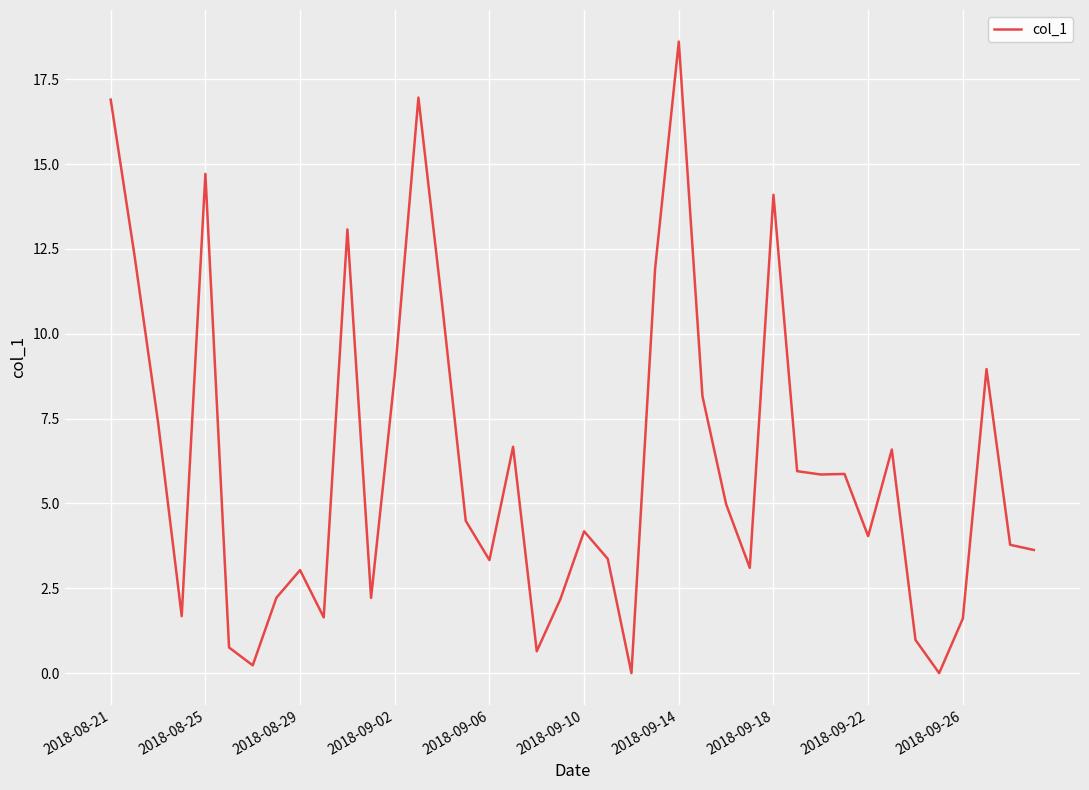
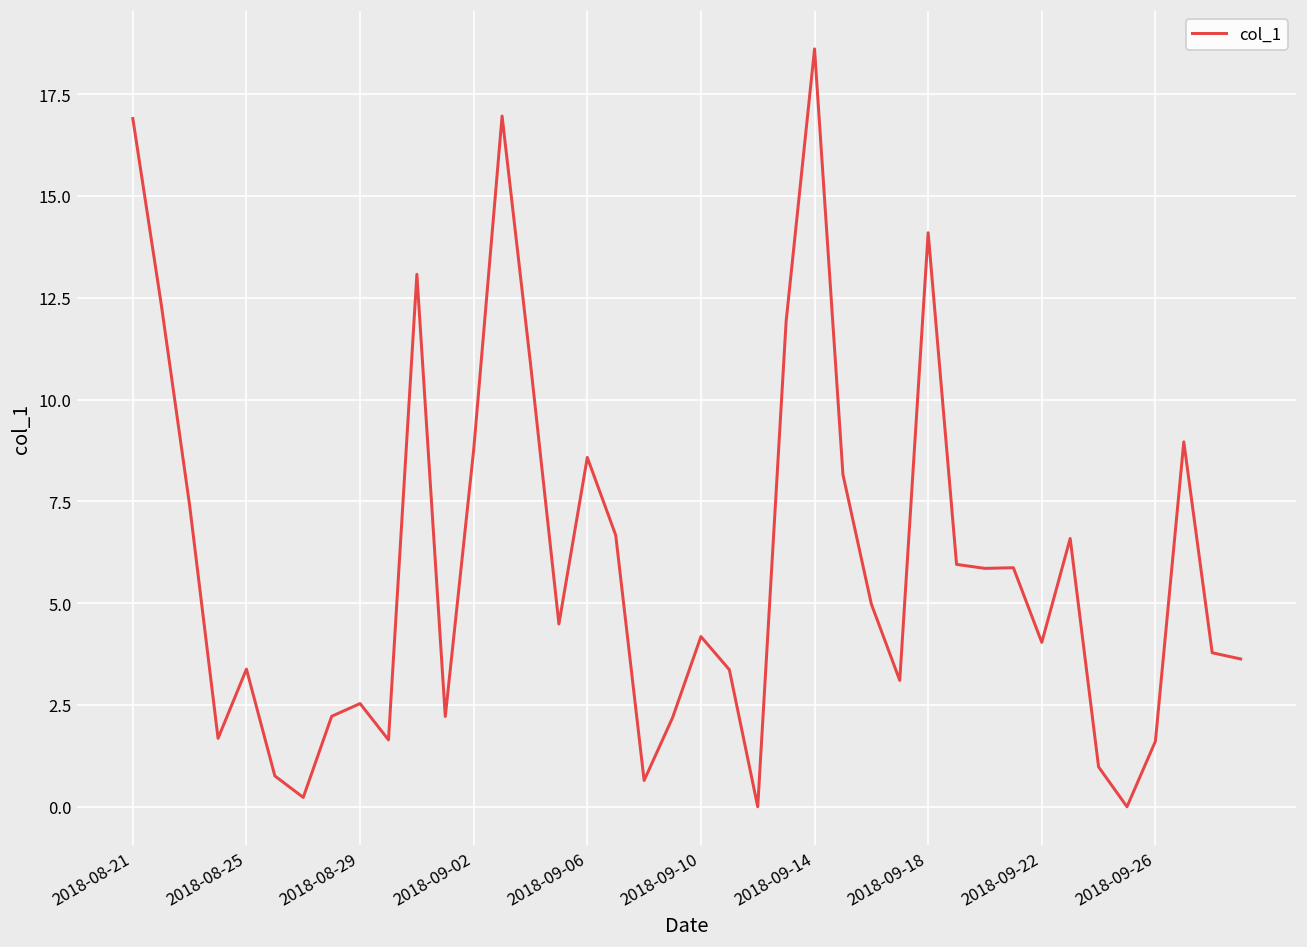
2018-08-25: 14.7 -> 3.4
2018-08-29: 3.0 -> 2.5
2018-09-06: 3.3 -> 8.6
